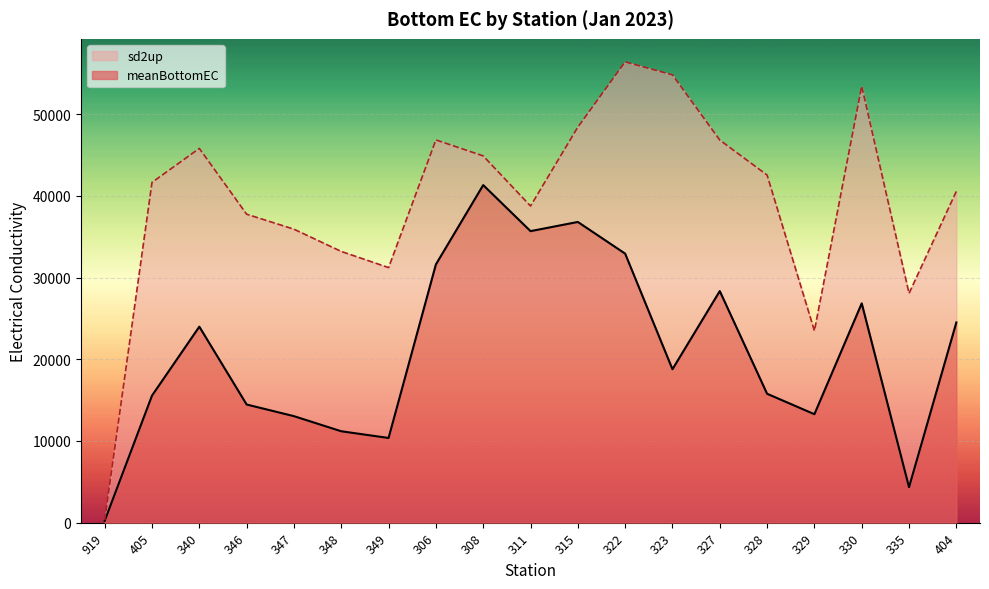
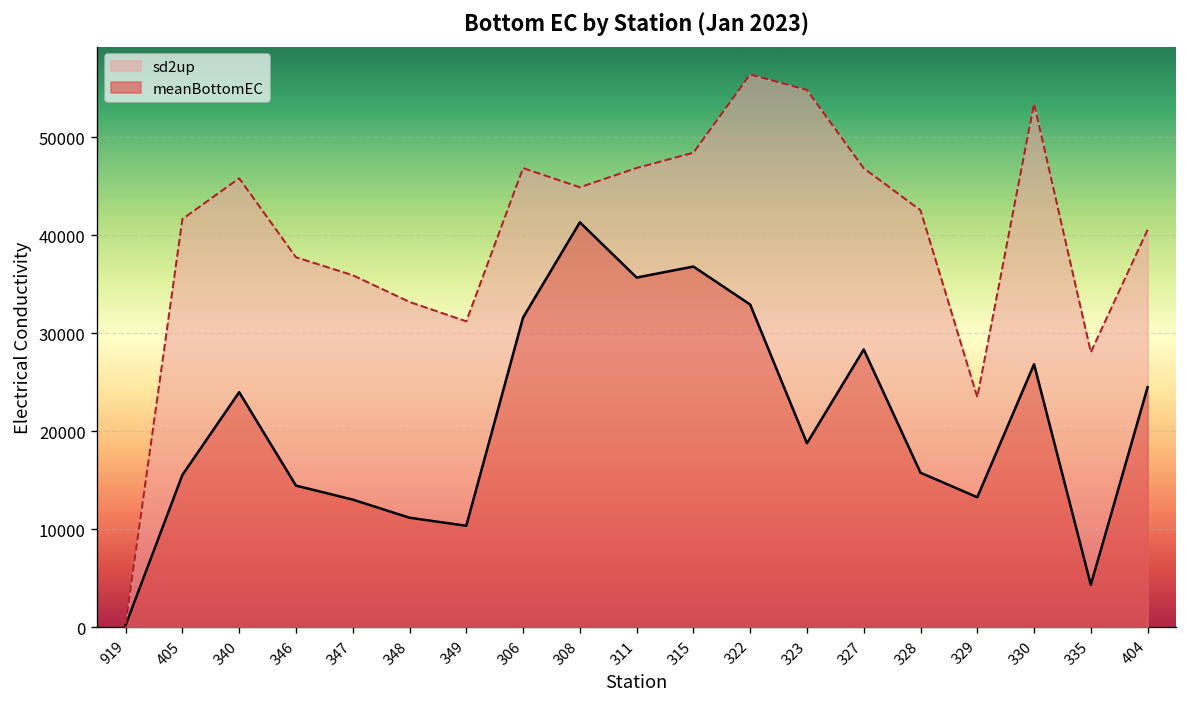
sd2up, 311: 39000 -> 47000
